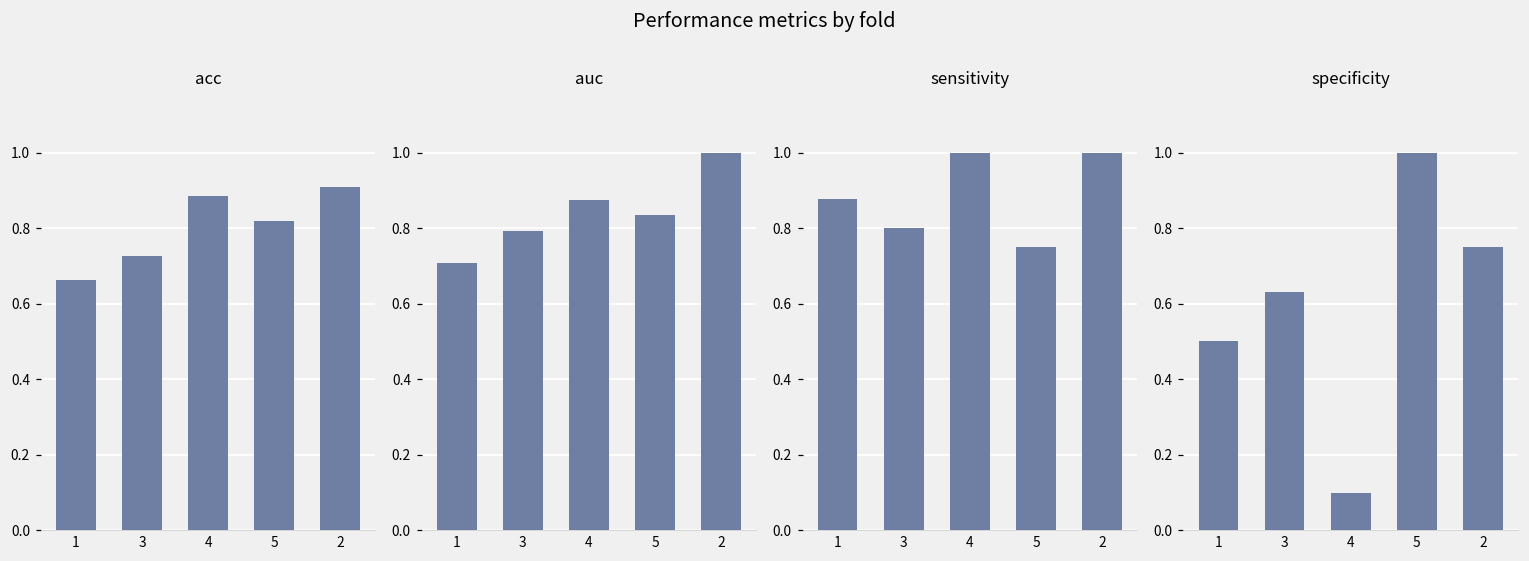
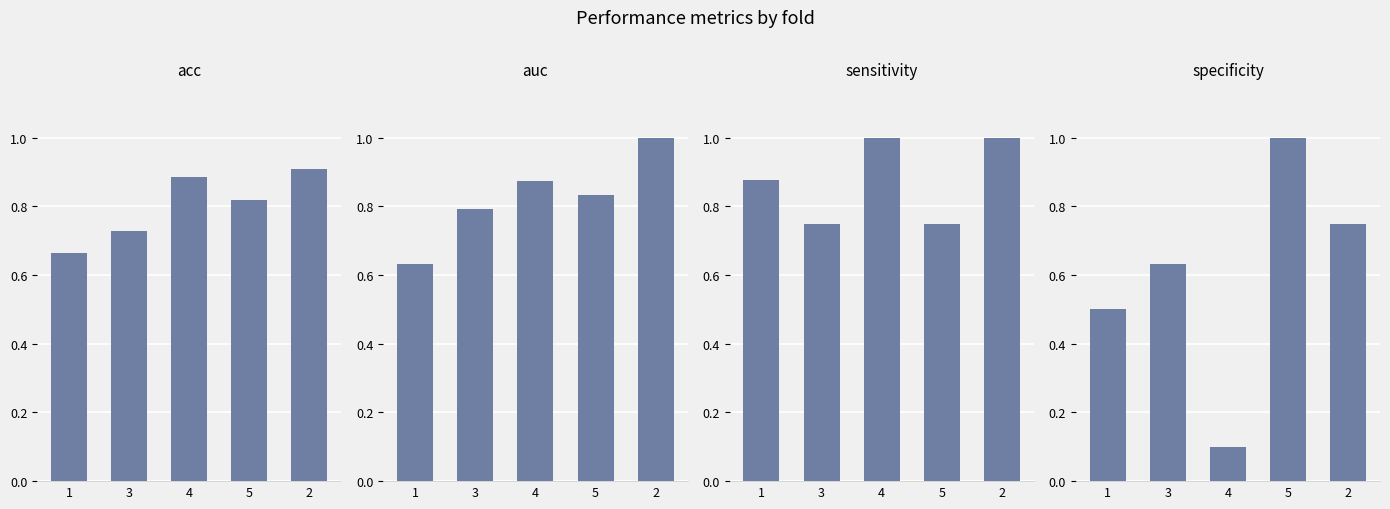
auc, 1: 0.71 -> 0.63
sensitivity, 3: 0.80 -> 0.75
